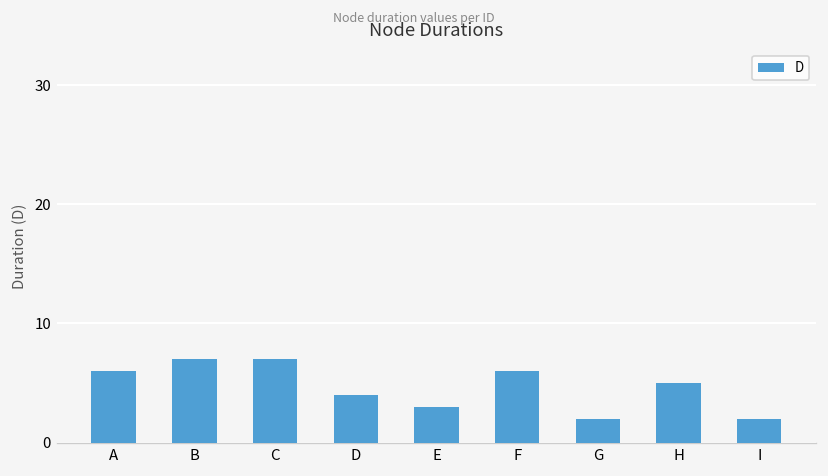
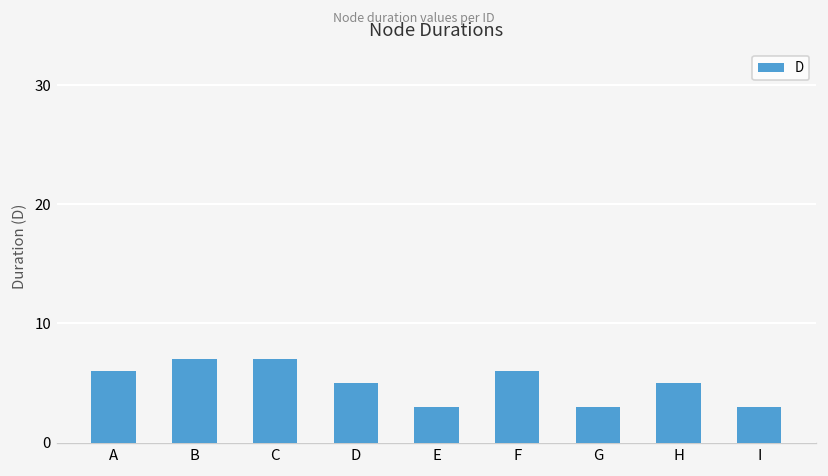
D: 4 -> 5
G: 2 -> 3
I: 2 -> 3
